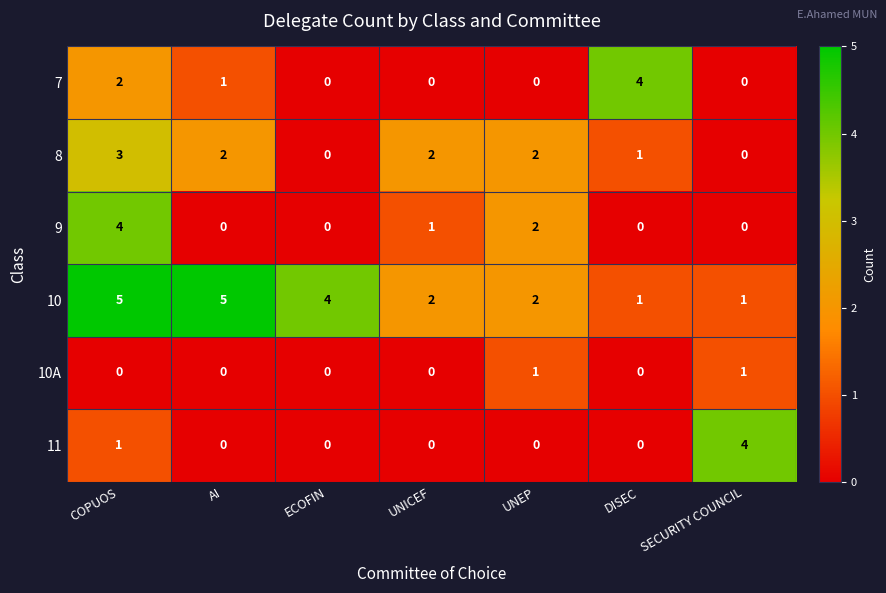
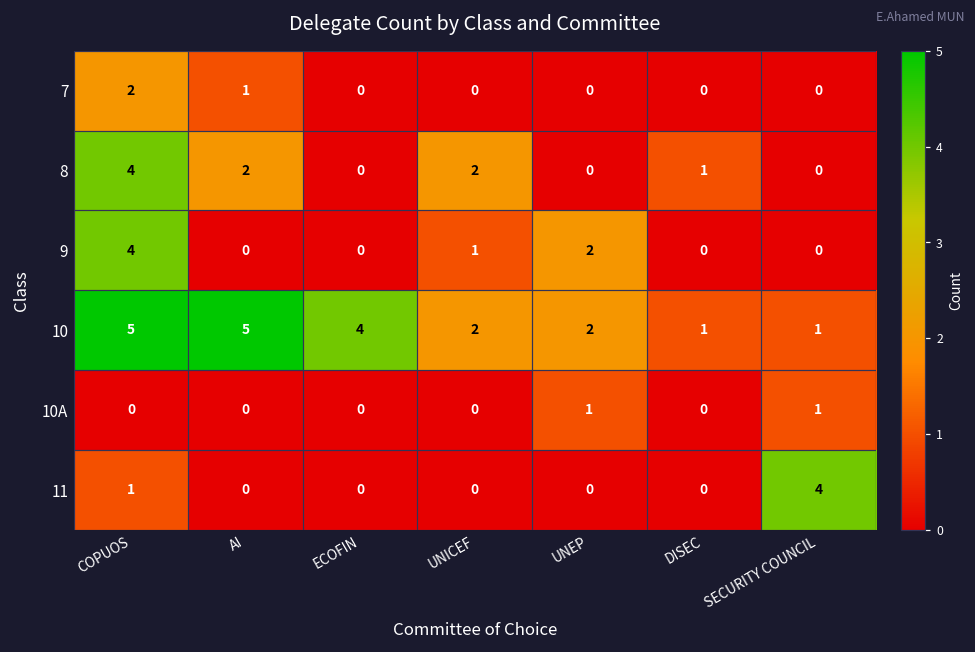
7, DISEC: 4 -> 0
8, COPUOS: 3 -> 4
8, UNEP: 2 -> 0
